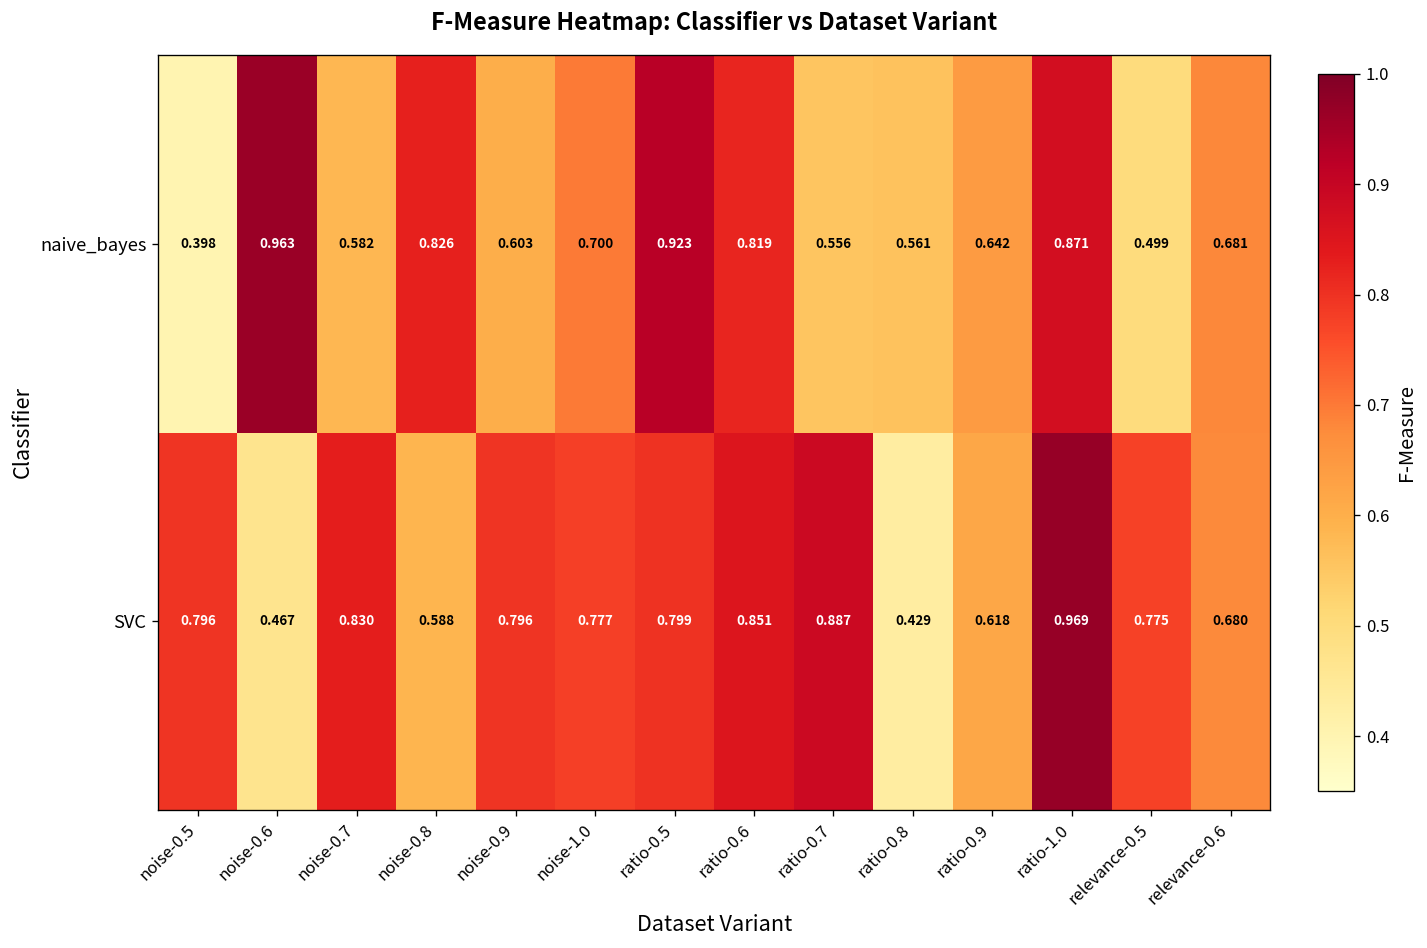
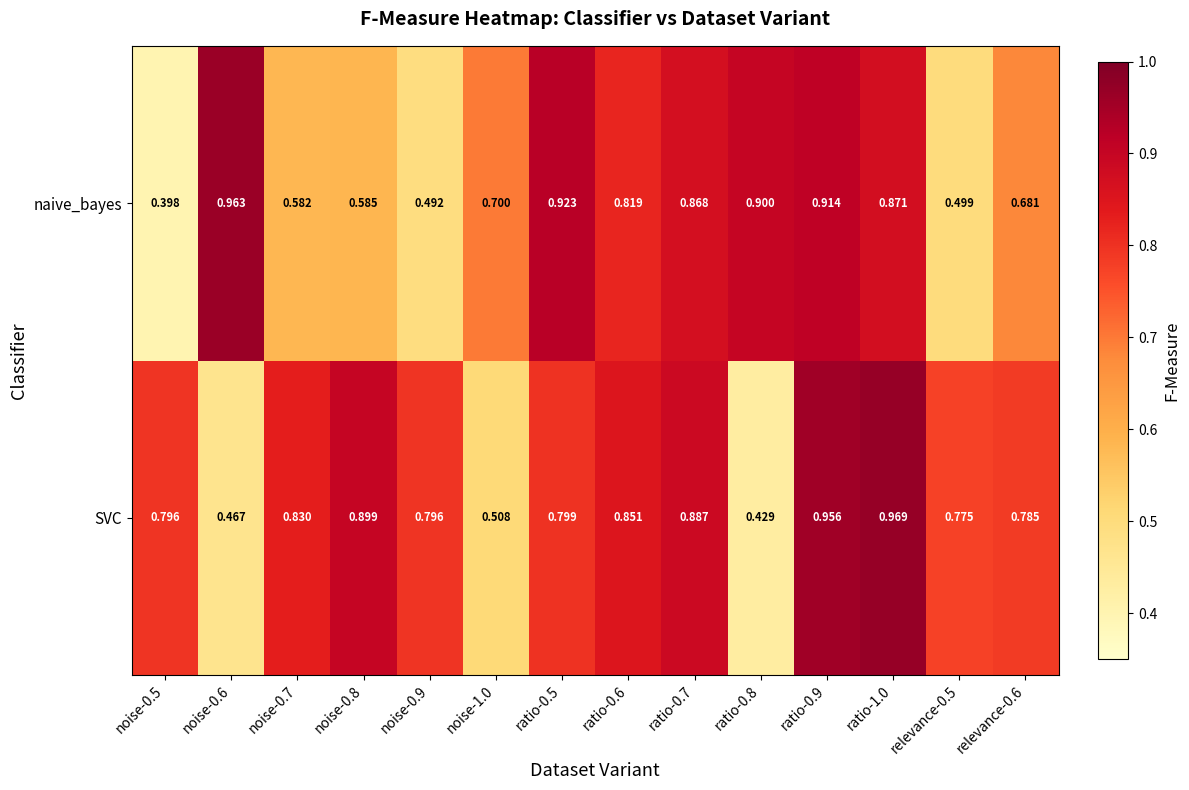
naive_bayes, noise-0.8: 0.826 -> 0.585
naive_bayes, noise-0.9: 0.603 -> 0.492
naive_bayes, ratio-0.7: 0.556 -> 0.868
naive_bayes, ratio-0.8: 0.561 -> 0.900
naive_bayes, ratio-0.9: 0.642 -> 0.914
SVC, noise-0.8: 0.588 -> 0.899
SVC, noise-1.0: 0.777 -> 0.508
SVC, ratio-0.9: 0.618 -> 0.956
SVC, relevance-0.6: 0.680 -> 0.785
